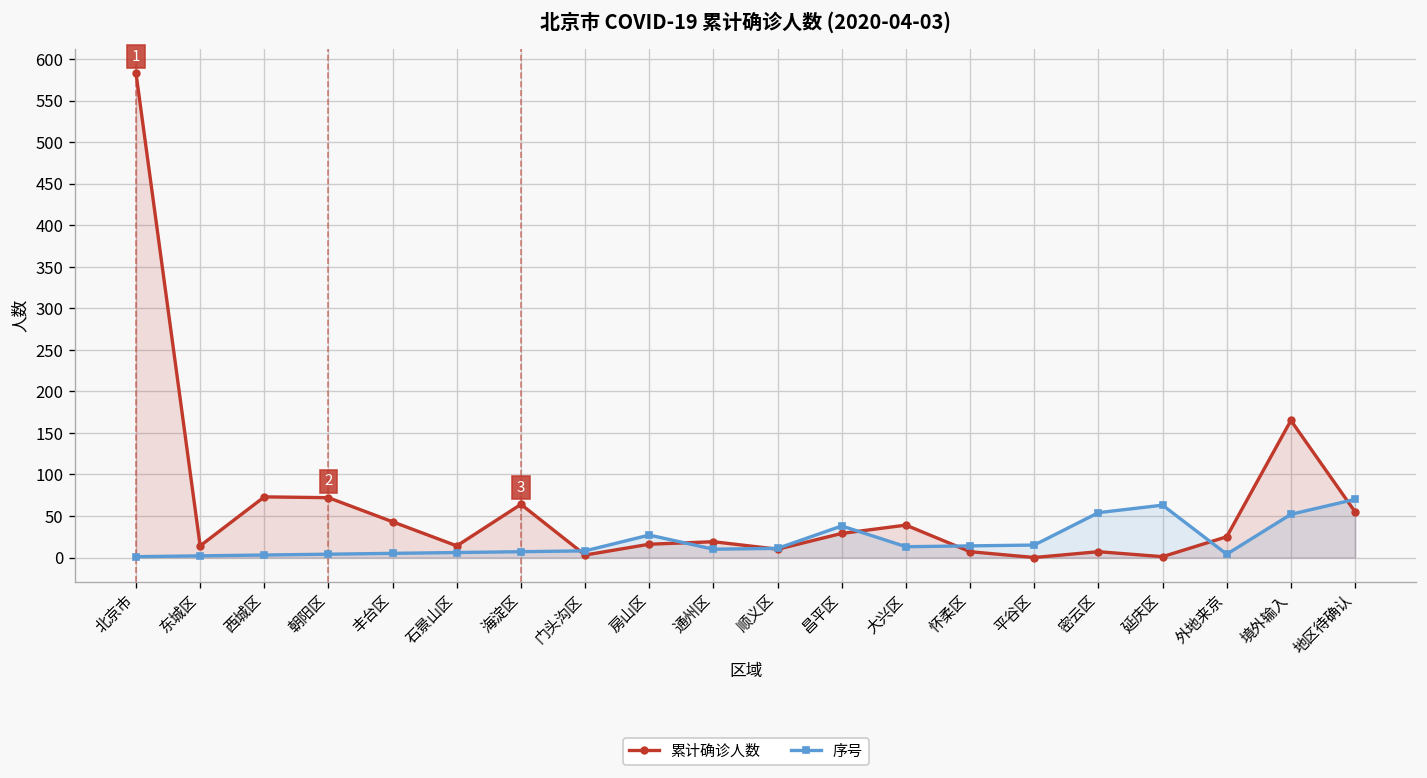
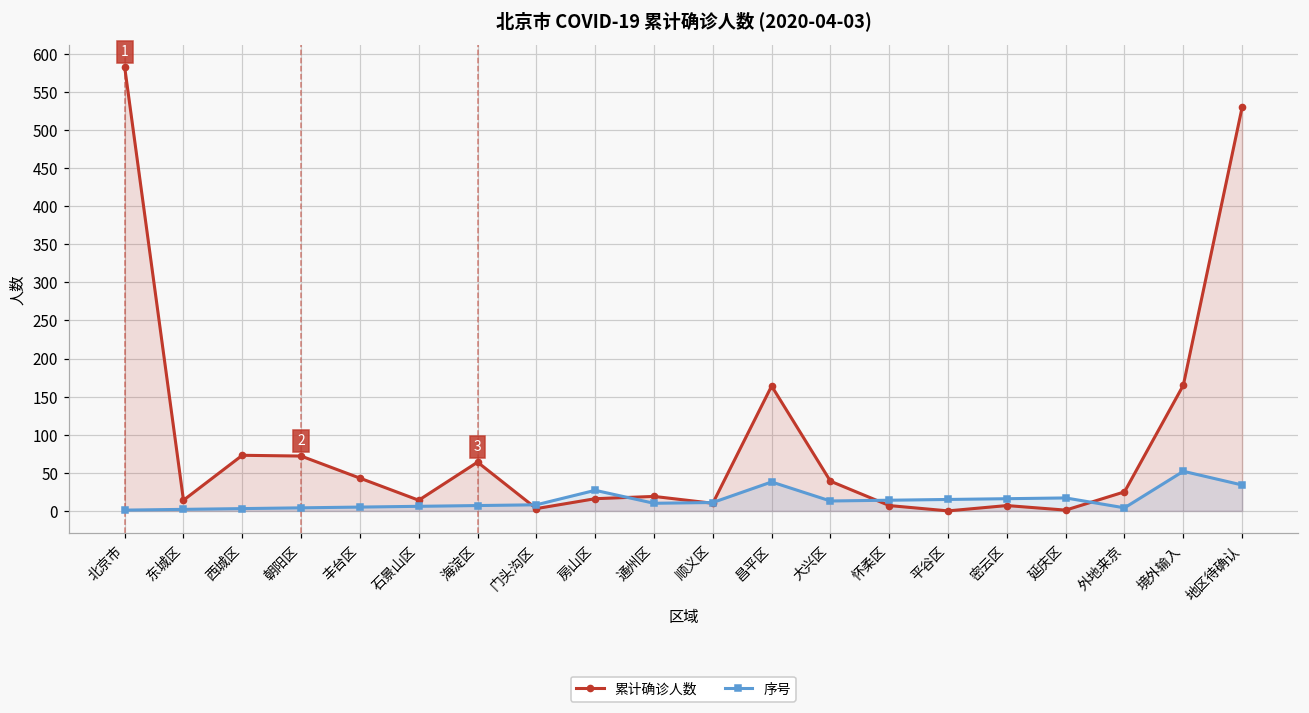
累计确诊人数, 昌平区: 30 -> 160
序号, 密云区: 50 -> 20
序号, 延庆区: 60 -> 20
累计确诊人数, 地区待确认: 60 -> 530
序号, 地区待确认: 70 -> 30
